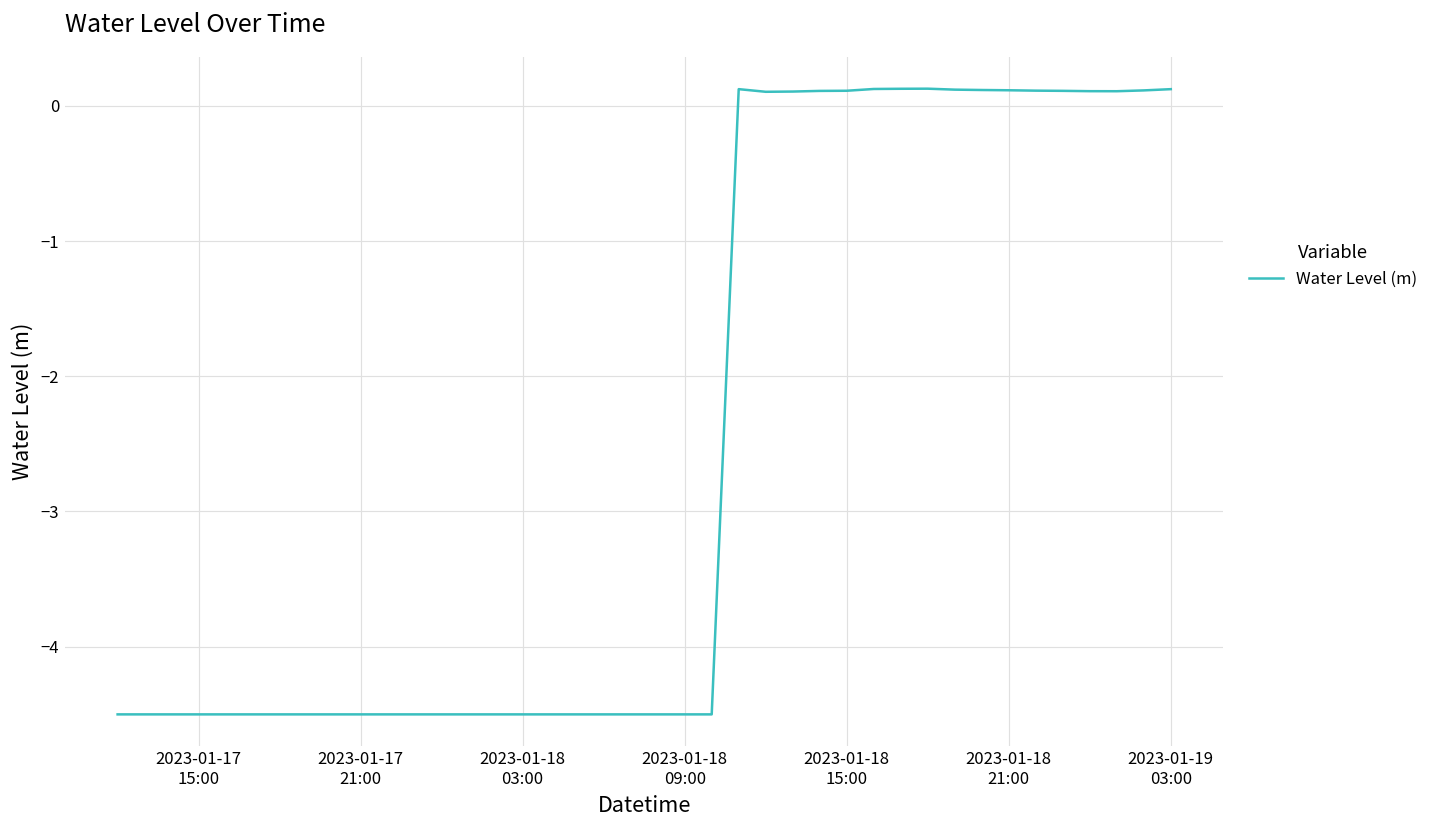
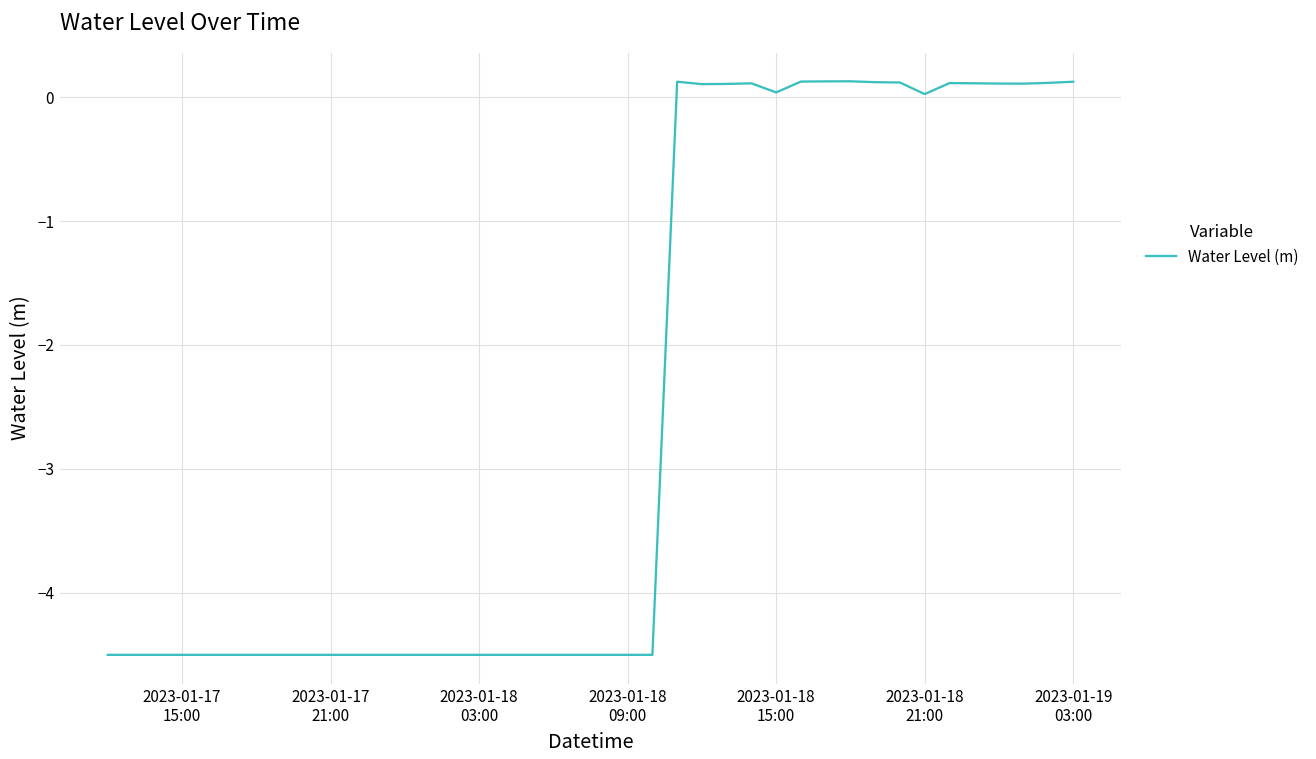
2023-01-18 15:00: 0.11 -> 0.04
2023-01-18 21:00: 0.12 -> 0.02
